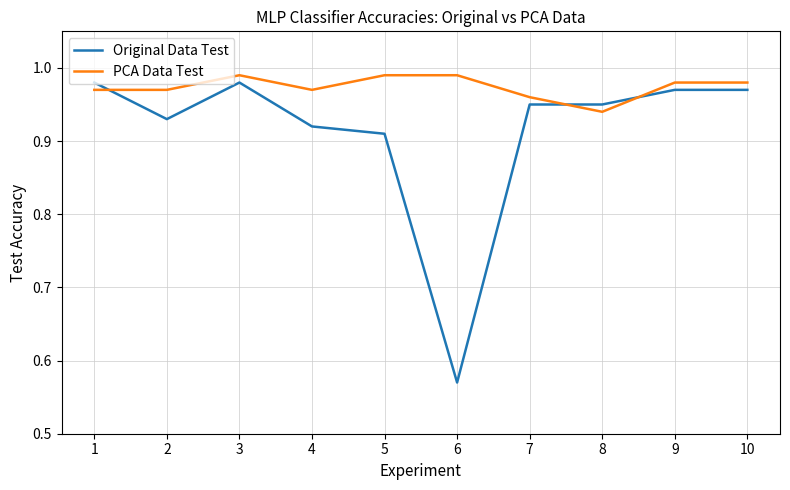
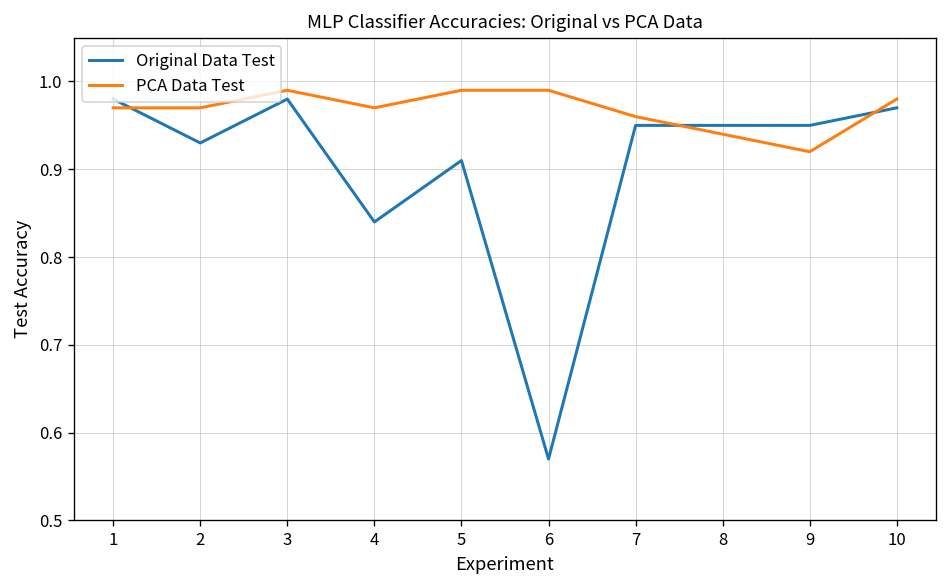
Original Data Test, 4: 0.92 -> 0.84
Original Data Test, 9: 0.97 -> 0.95
PCA Data Test, 9: 0.98 -> 0.92
